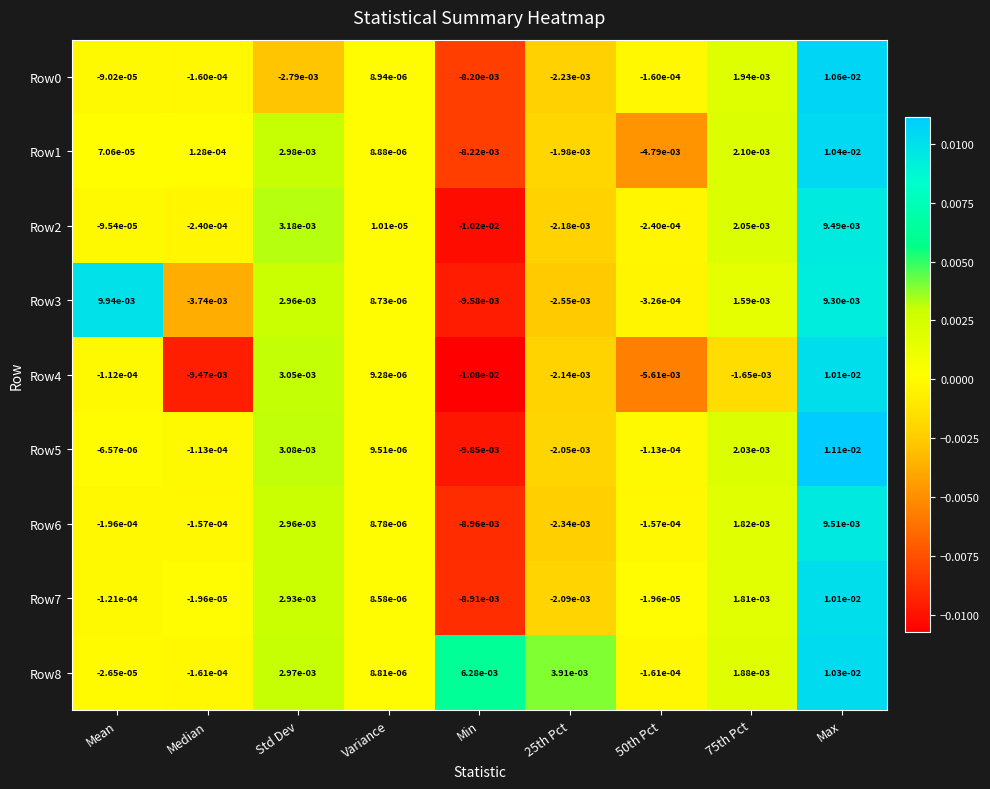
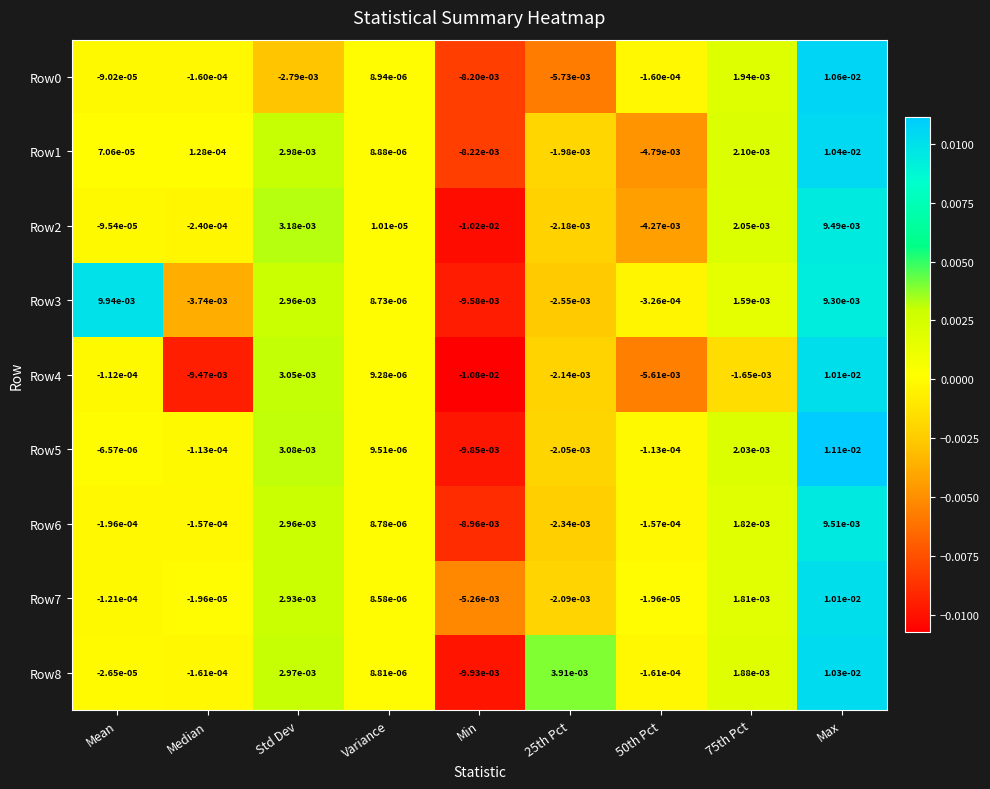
Row0, 25th Pct: -2.23e-03 -> -5.73e-03
Row2, 50th Pct: -2.40e-04 -> -4.27e-03
Row7, Min: -8.91e-03 -> -5.26e-03
Row8, Min: 6.28e-03 -> -9.93e-03
